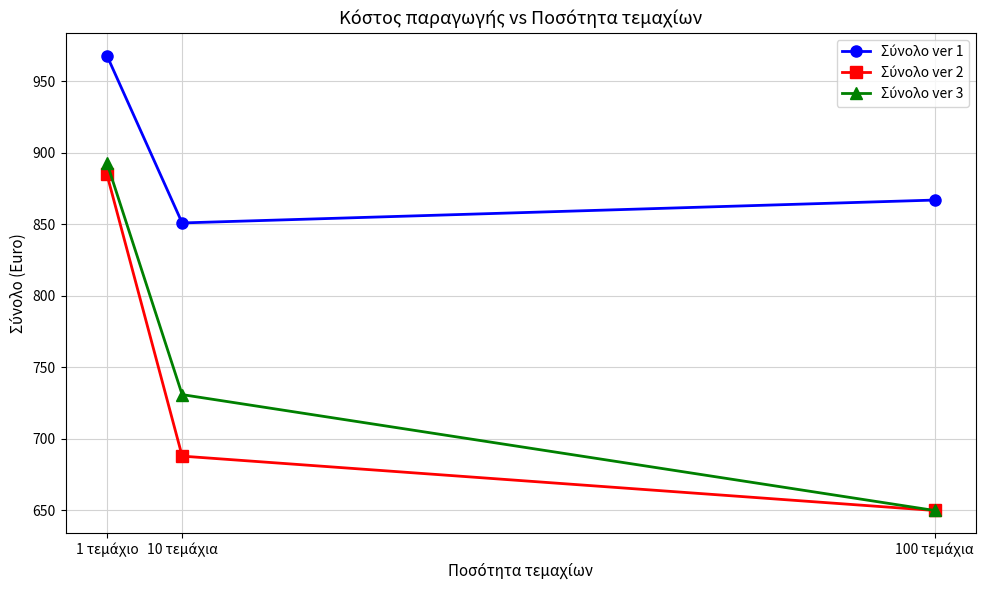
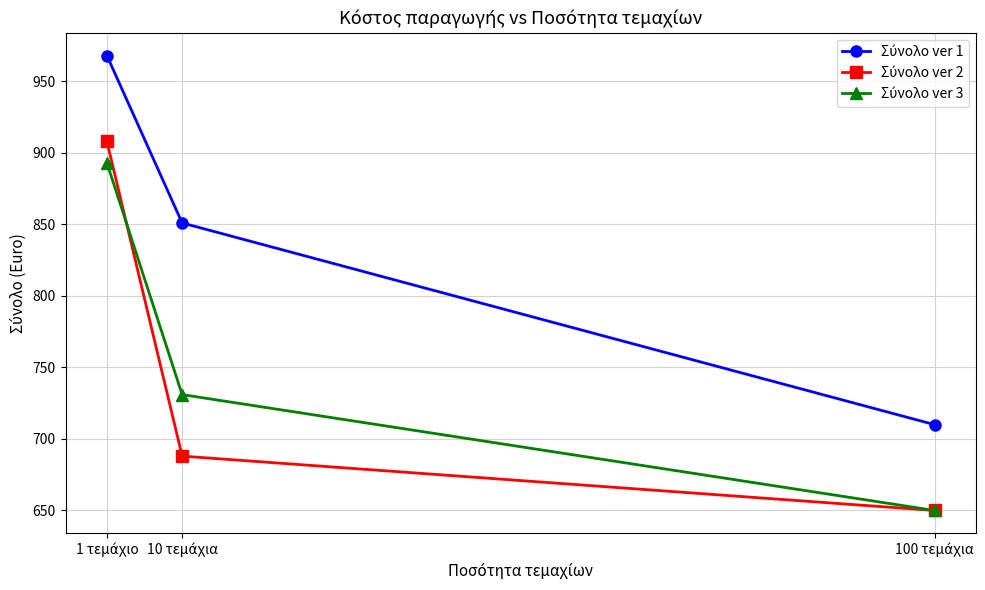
Σύνολο ver 2, 1 τεμάχιο: 885 -> 908
Σύνολο ver 1, 100 τεμάχια: 867 -> 710
